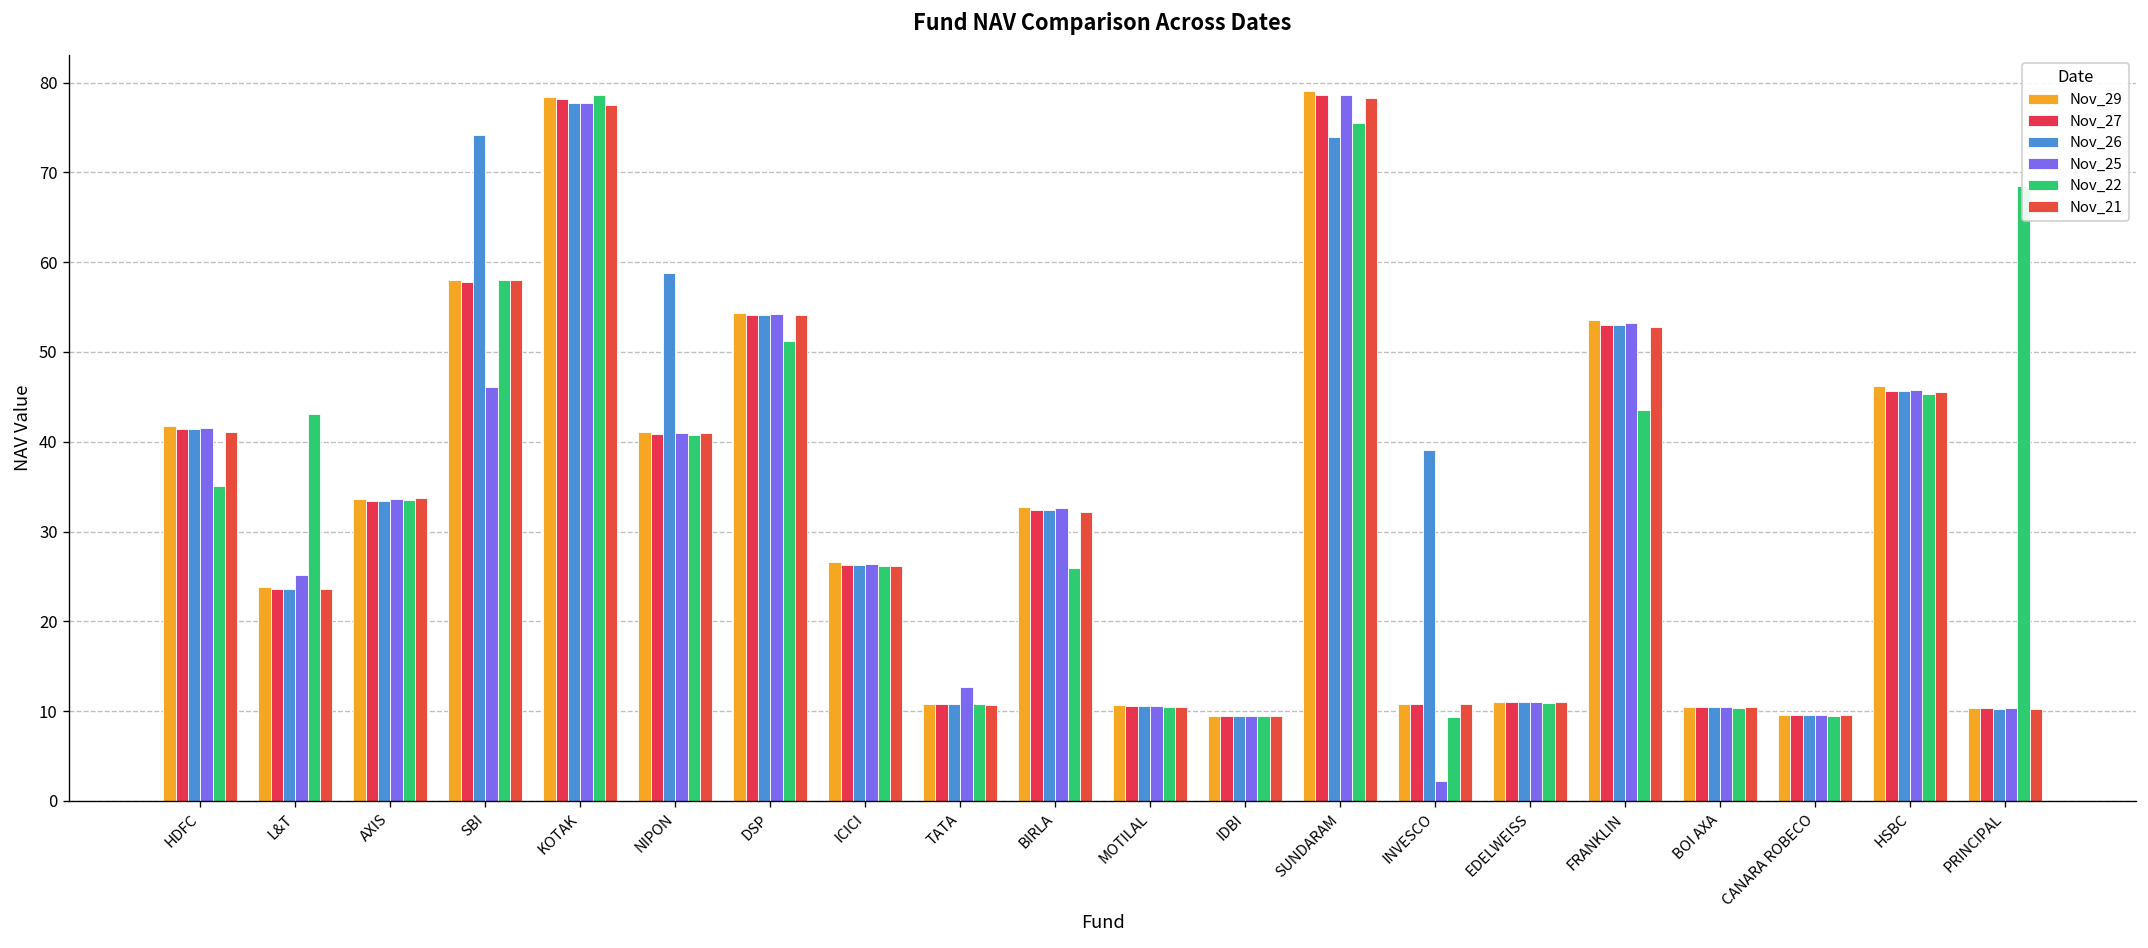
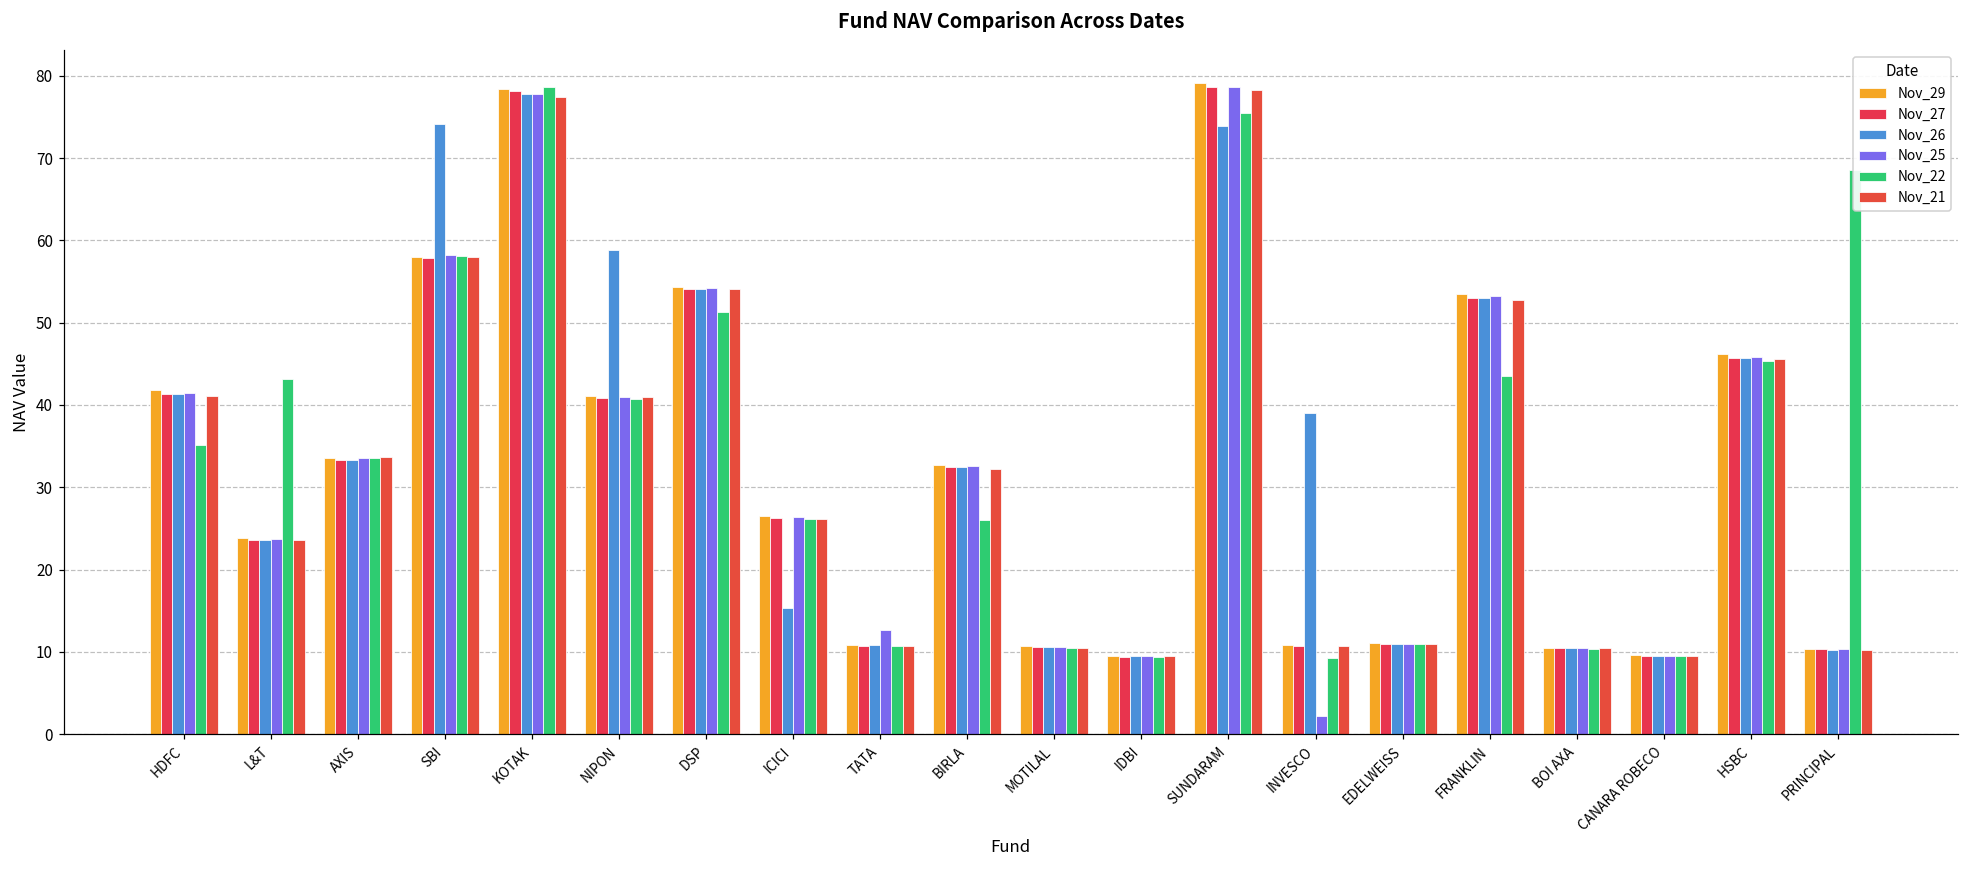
Nov_25, L&T: 25 -> 24
Nov_25, SBI: 46 -> 58
Nov_26, ICICI: 26 -> 15
